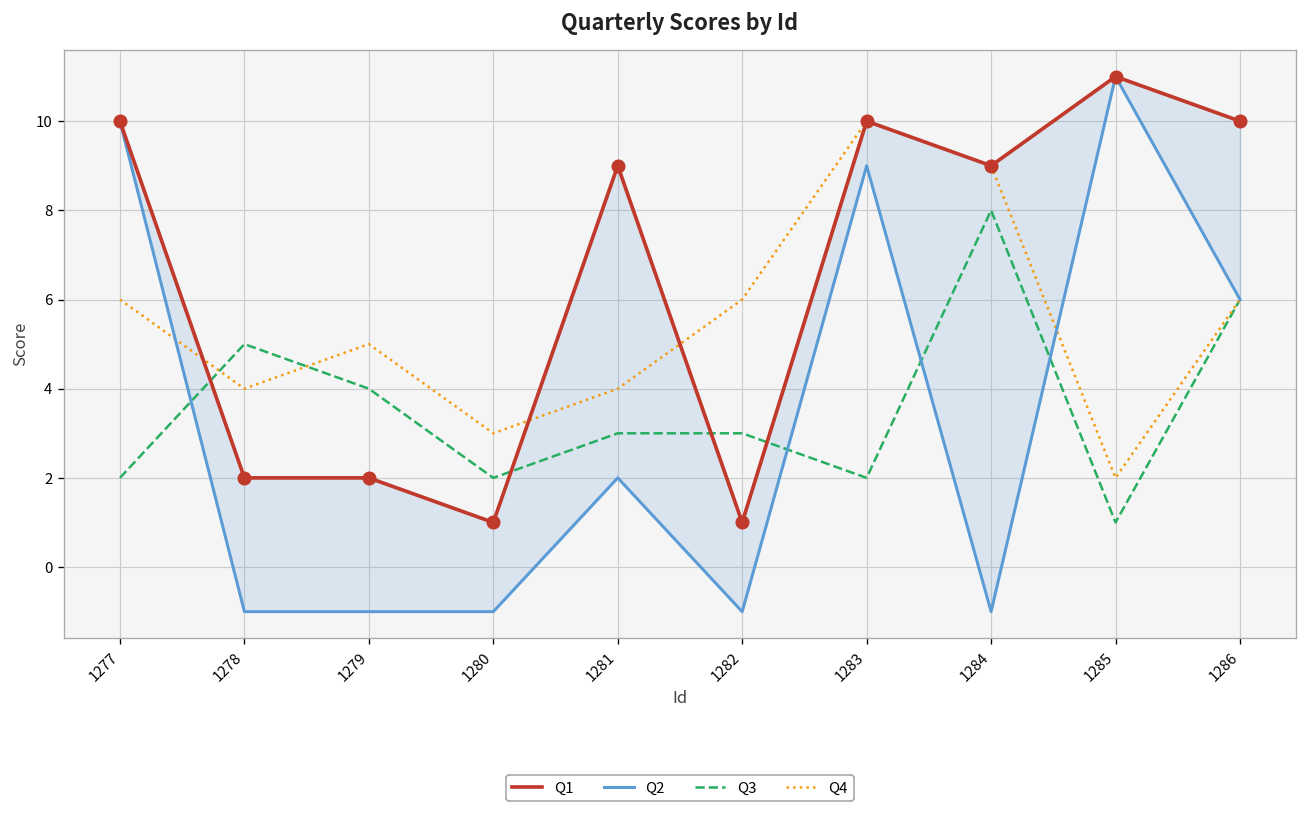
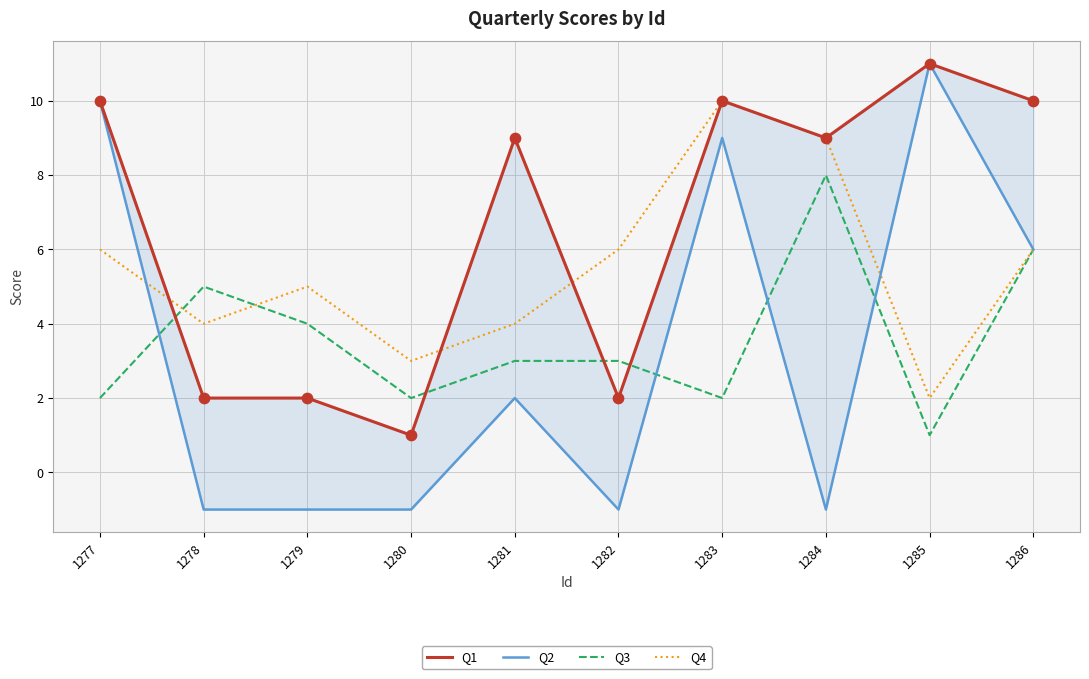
Q1, 1282: 1 -> 2
